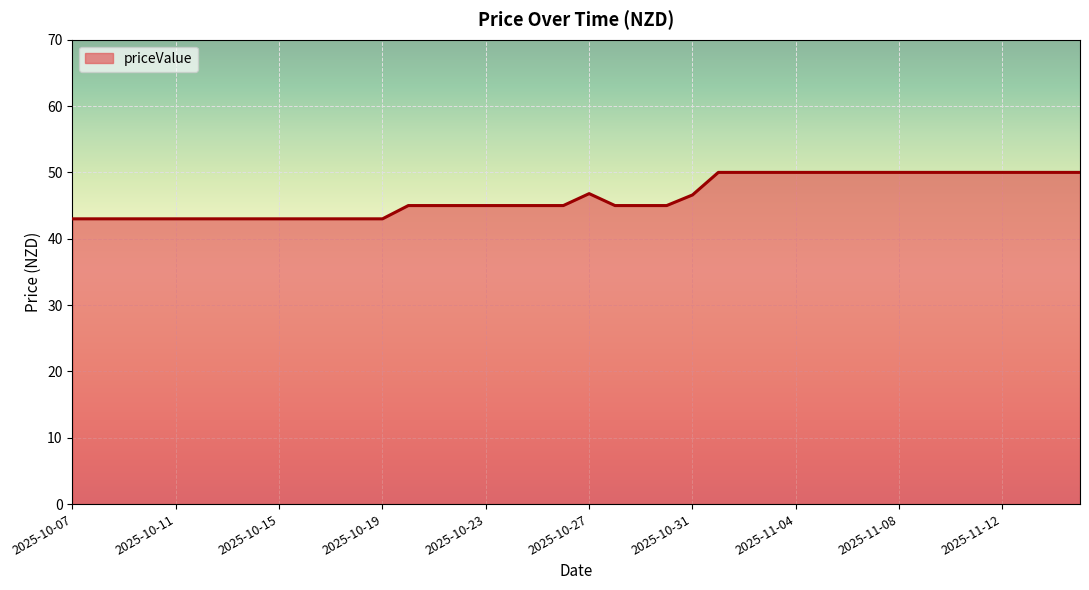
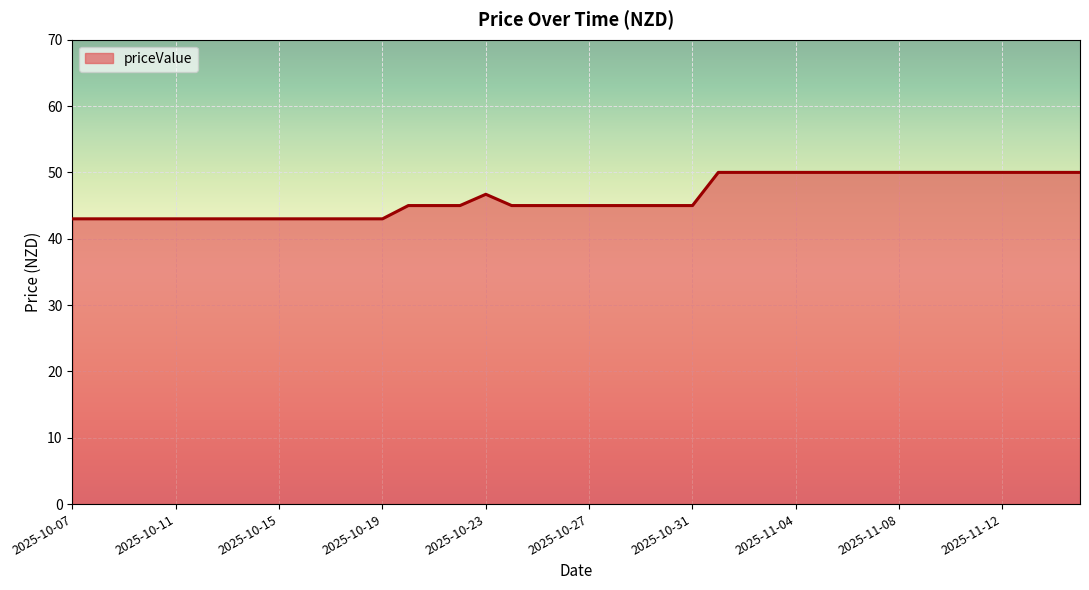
2025-10-23: 45 -> 47
2025-10-27: 47 -> 45
2025-10-31: 47 -> 45
